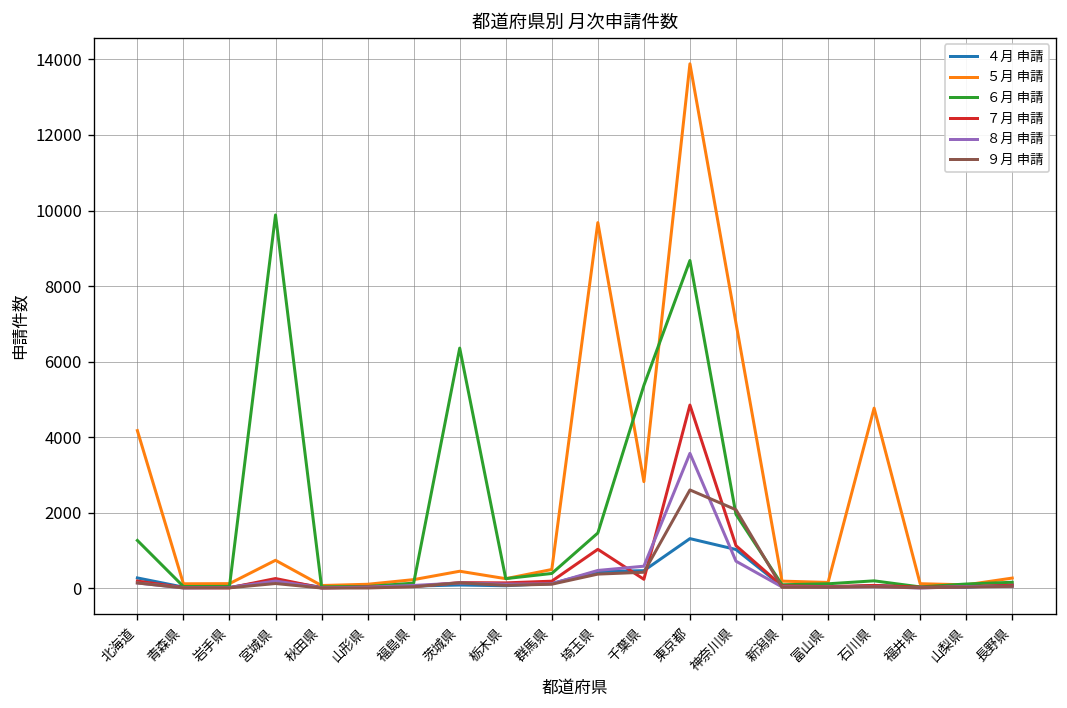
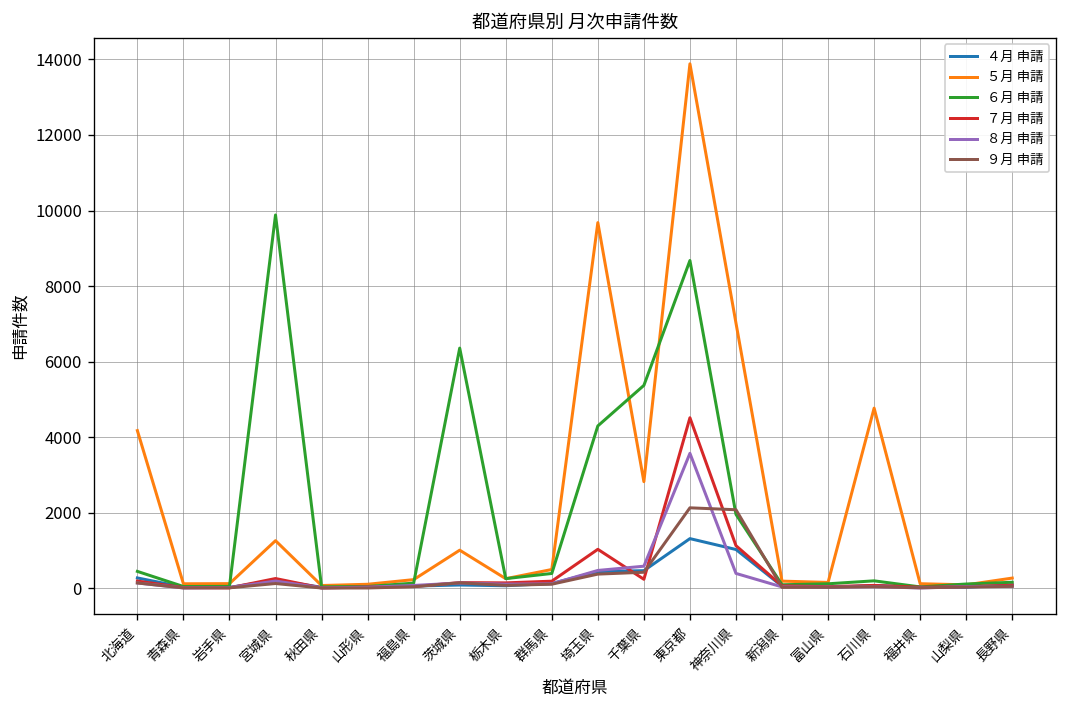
６月 申請, 北海道: 1300 -> 500
５月 申請, 宮城県: 700 -> 1300
５月 申請, 茨城県: 500 -> 1000
６月 申請, 埼玉県: 1500 -> 4300
７月 申請, 東京都: 4900 -> 4500
９月 申請, 東京都: 2600 -> 2100
８月 申請, 神奈川県: 700 -> 400
